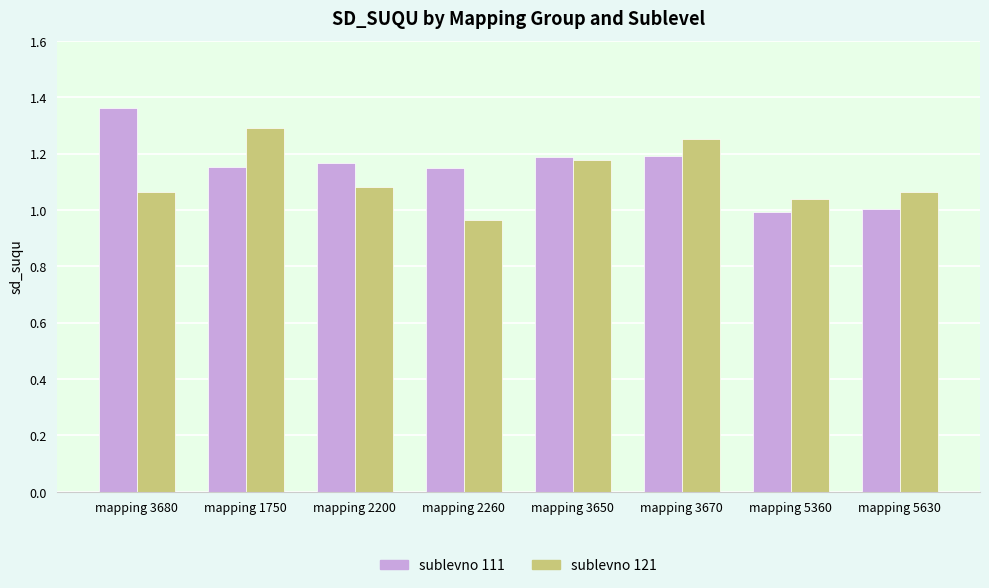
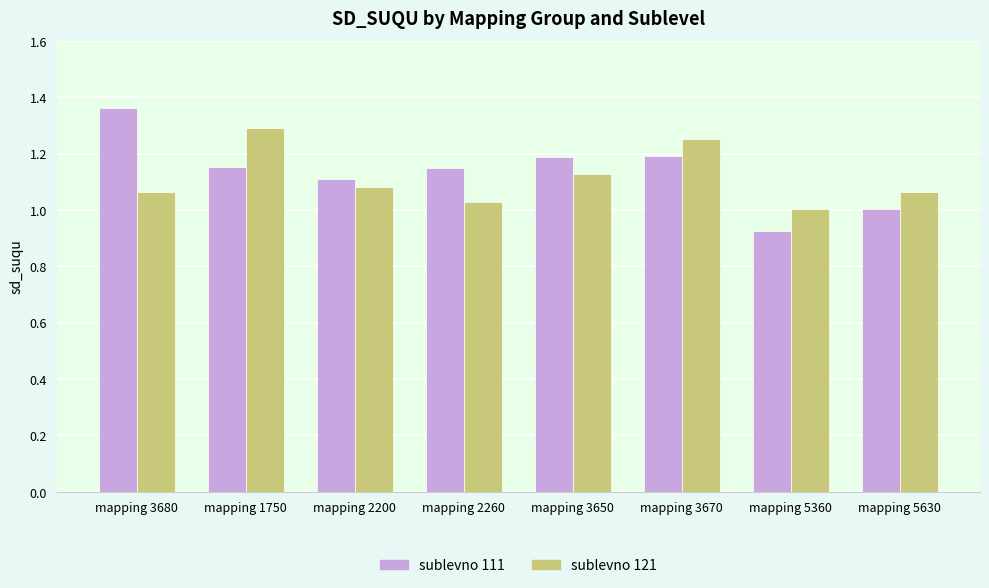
sublevno 111, mapping 2200: 1.17 -> 1.11
sublevno 121, mapping 2260: 0.97 -> 1.03
sublevno 121, mapping 3650: 1.18 -> 1.13
sublevno 111, mapping 5360: 0.99 -> 0.93
sublevno 121, mapping 5360: 1.04 -> 1.00
